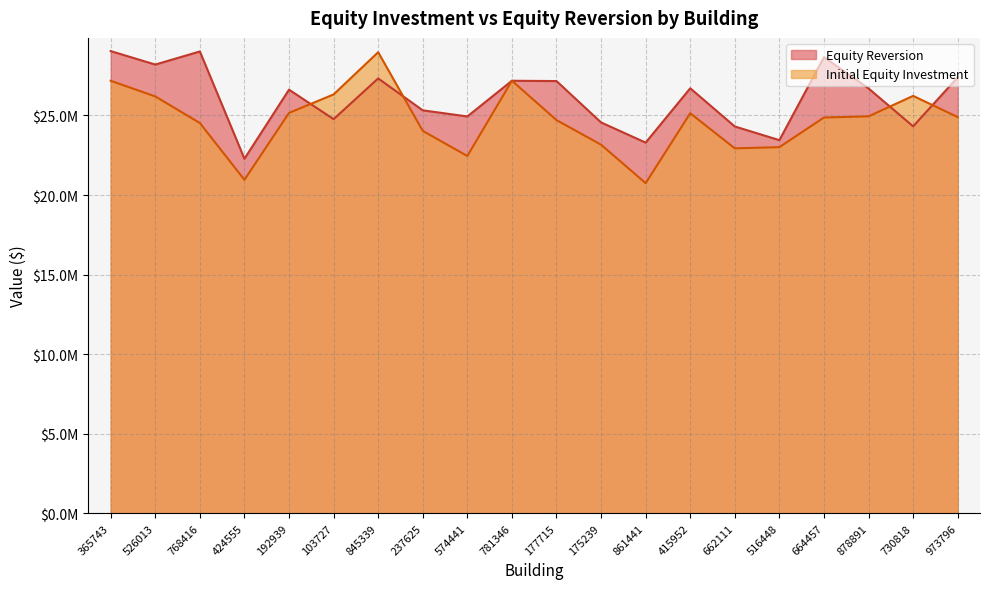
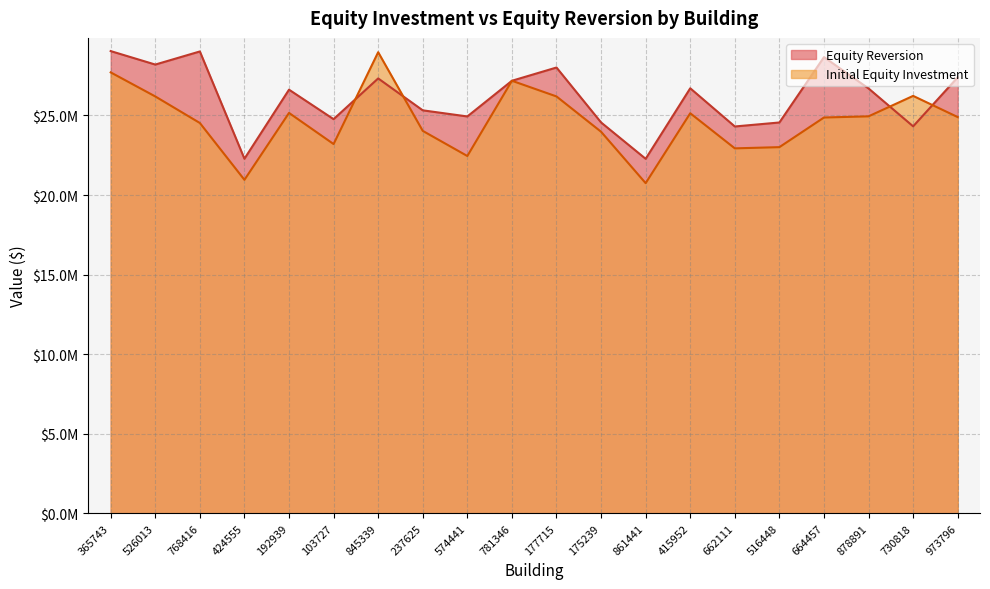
Initial Equity Investment, 365743: $27200000 -> $27700000
Initial Equity Investment, 103727: $26300000 -> $23200000
Equity Reversion, 177715: $27200000 -> $28000000
Initial Equity Investment, 177715: $24700000 -> $26200000
Initial Equity Investment, 175239: $23200000 -> $24000000
Equity Reversion, 861441: $23300000 -> $22300000
Equity Reversion, 516448: $23400000 -> $24600000
